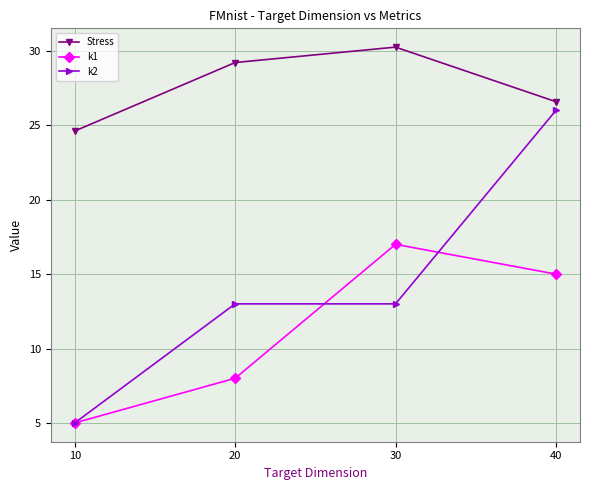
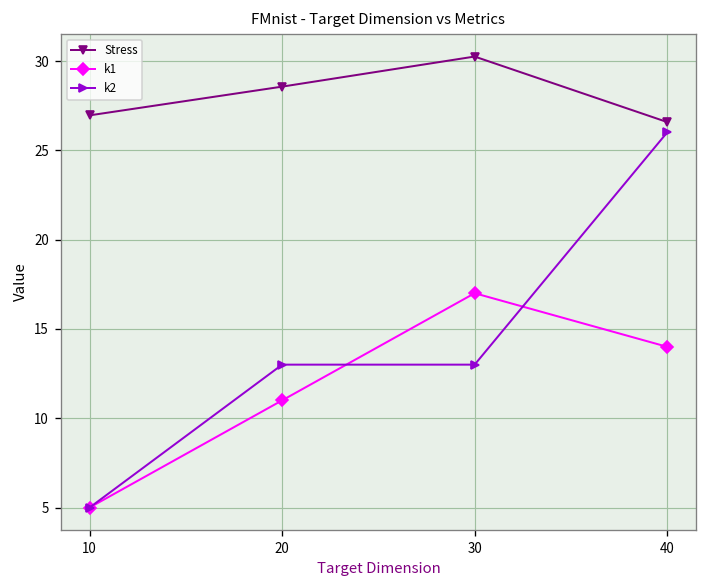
Stress, 10: 24.6 -> 27.0
Stress, 20: 29.2 -> 28.6
k1, 20: 8 -> 11
k1, 40: 15 -> 14
